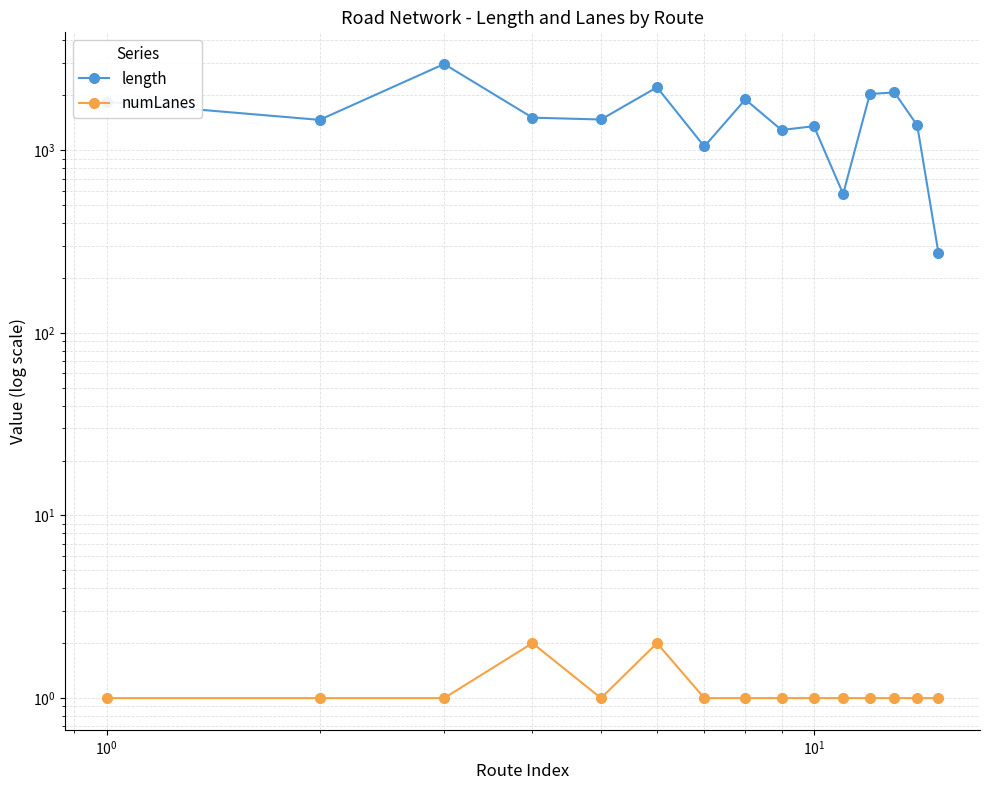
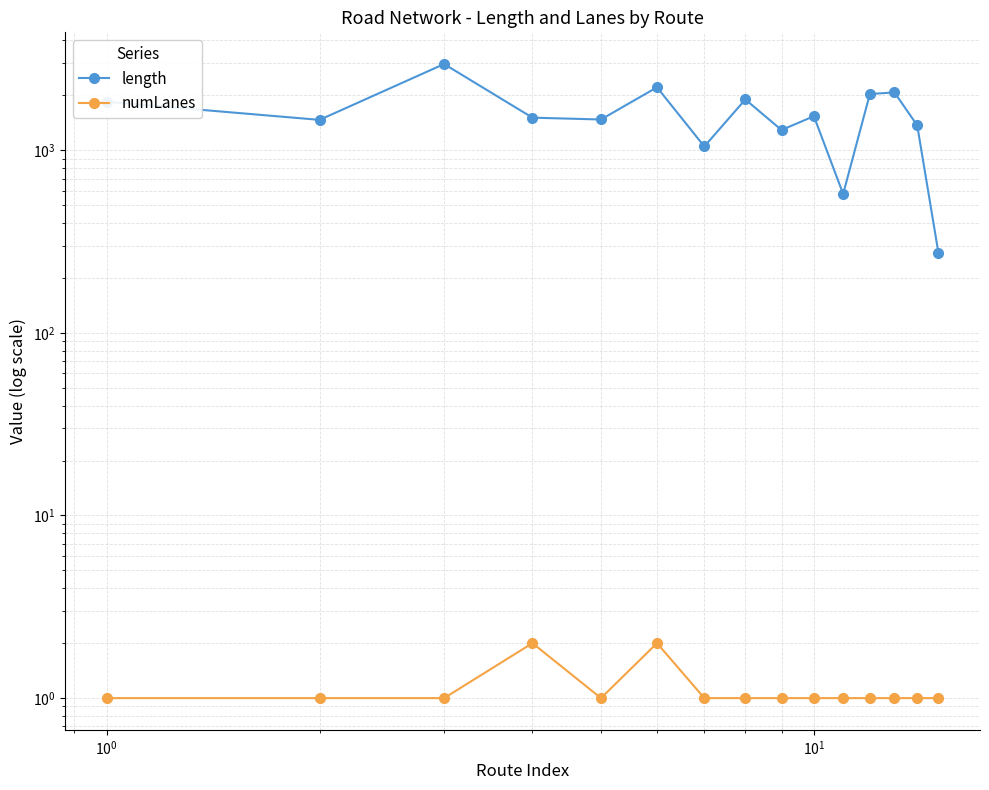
length, 10^1: 1400 -> 1500
